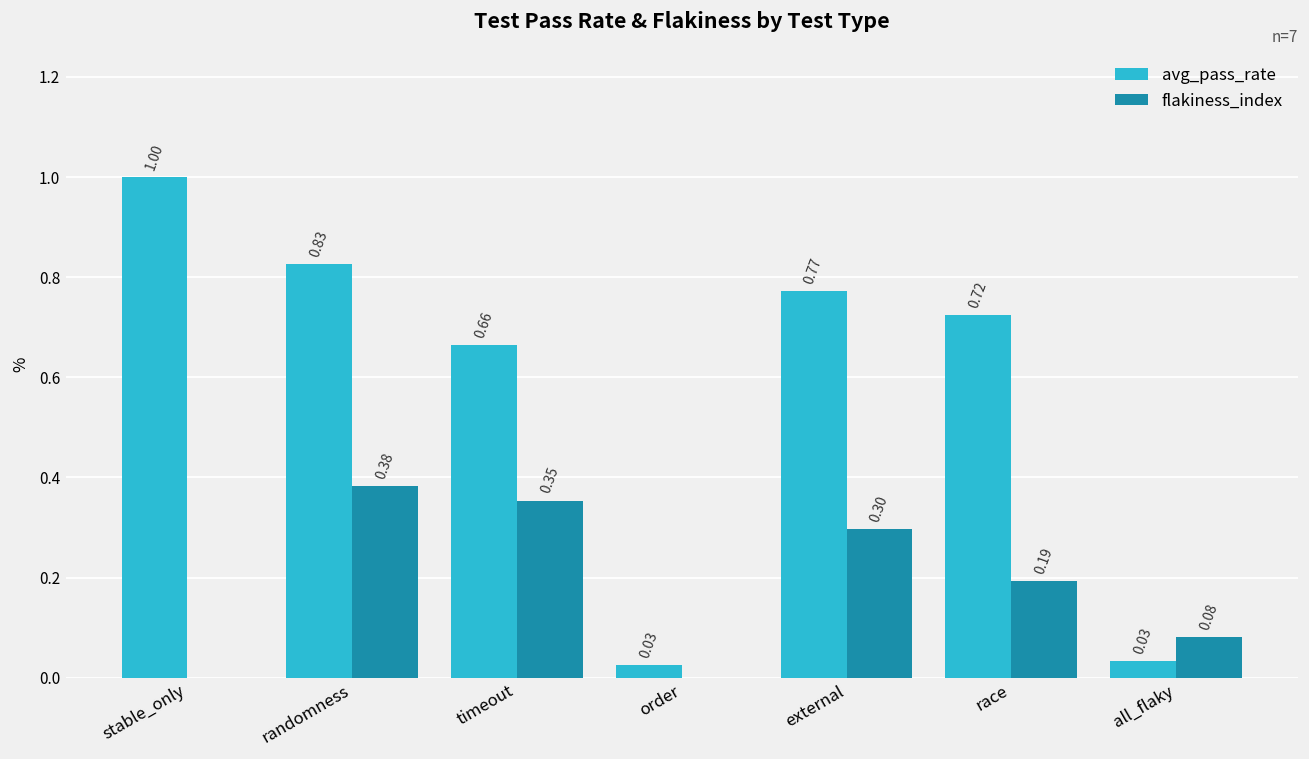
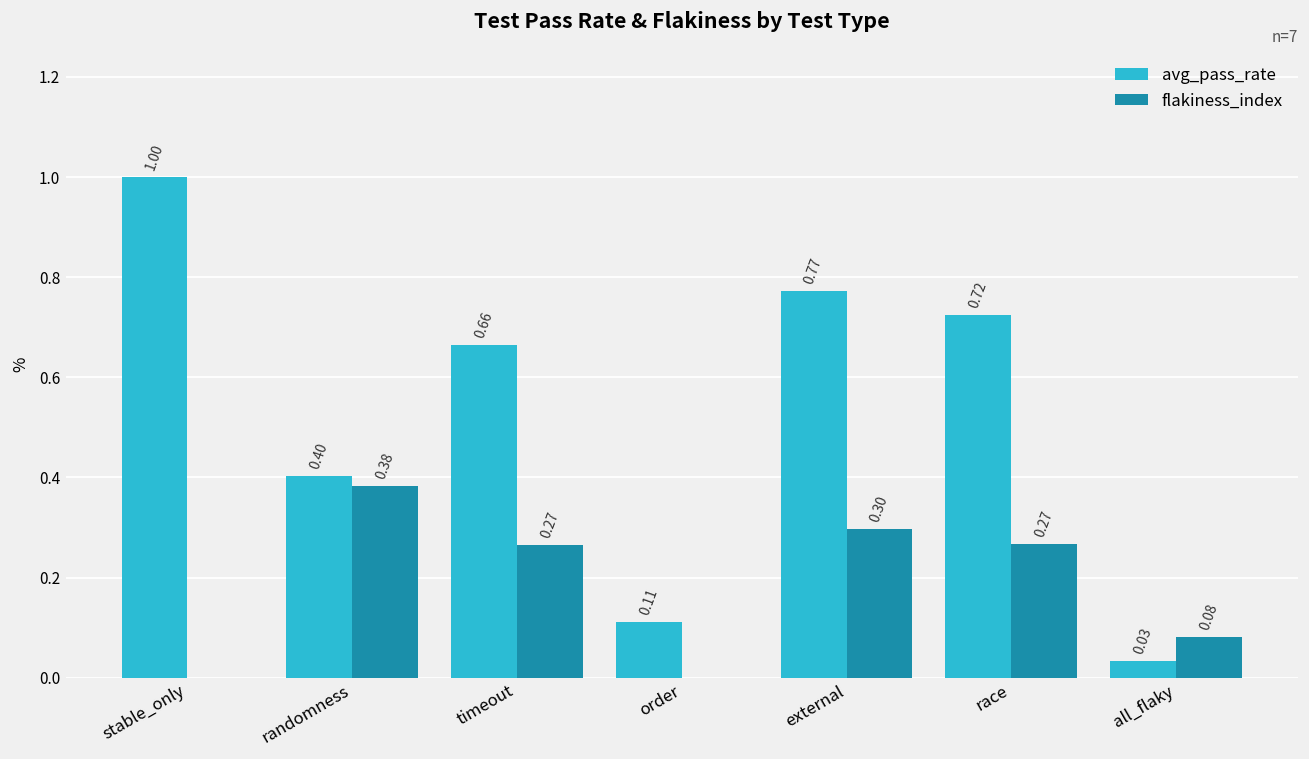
avg_pass_rate, randomness: 0.83 -> 0.40
flakiness_index, timeout: 0.35 -> 0.27
avg_pass_rate, order: 0.03 -> 0.11
flakiness_index, race: 0.19 -> 0.27
